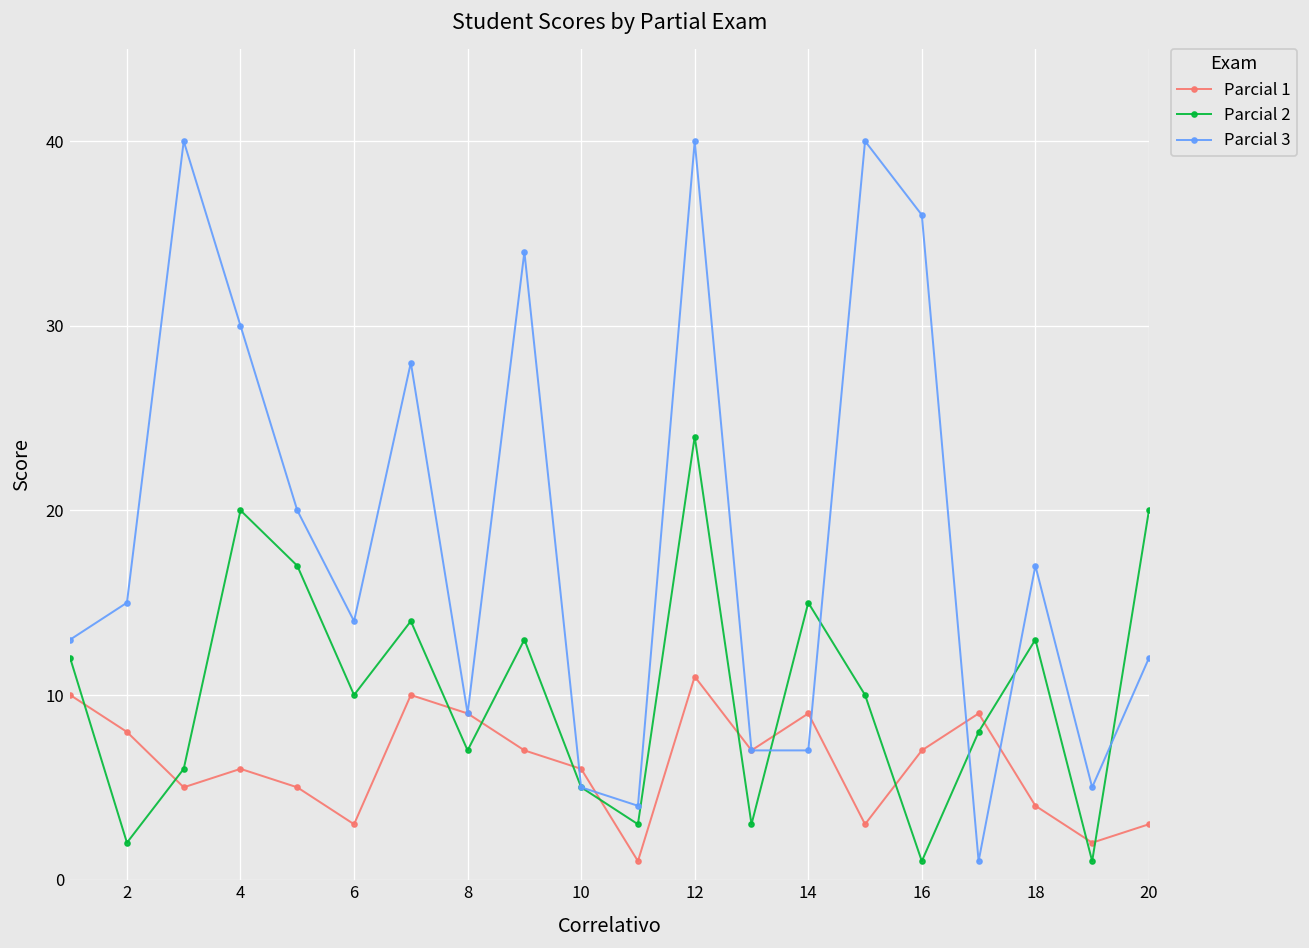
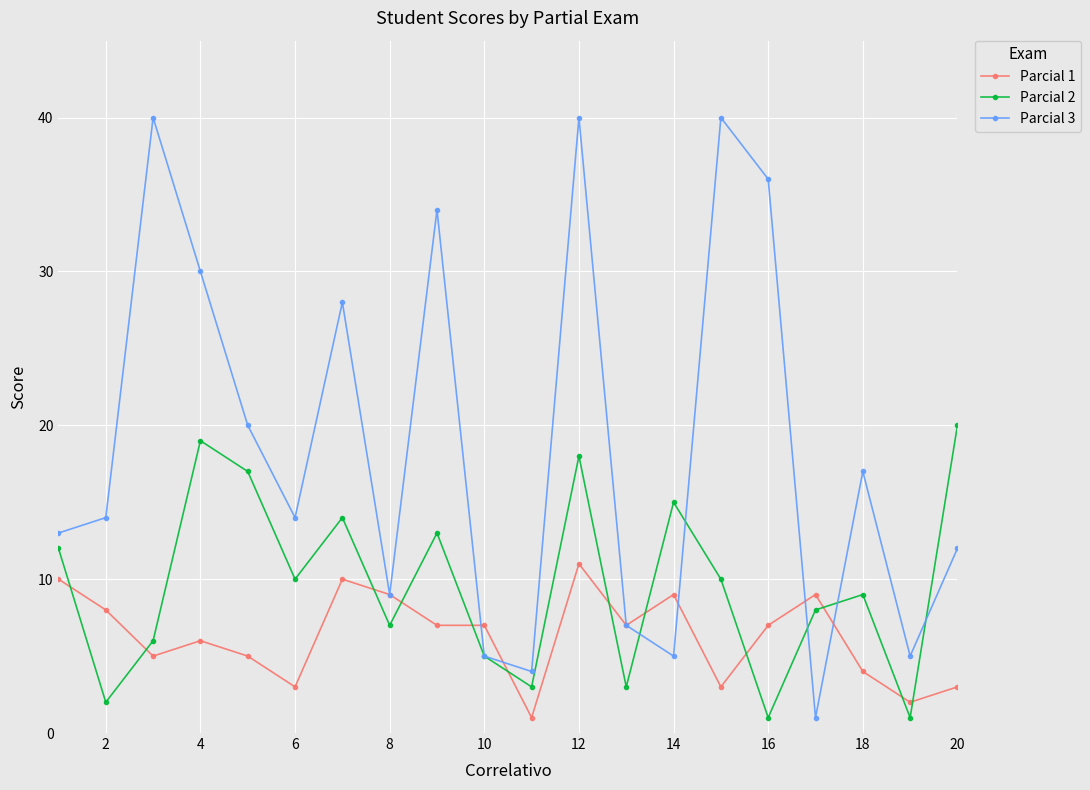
Parcial 3, 2: 15 -> 14
Parcial 2, 4: 20 -> 19
Parcial 1, 10: 6 -> 7
Parcial 2, 12: 24 -> 18
Parcial 3, 14: 7 -> 5
Parcial 2, 18: 13 -> 9
